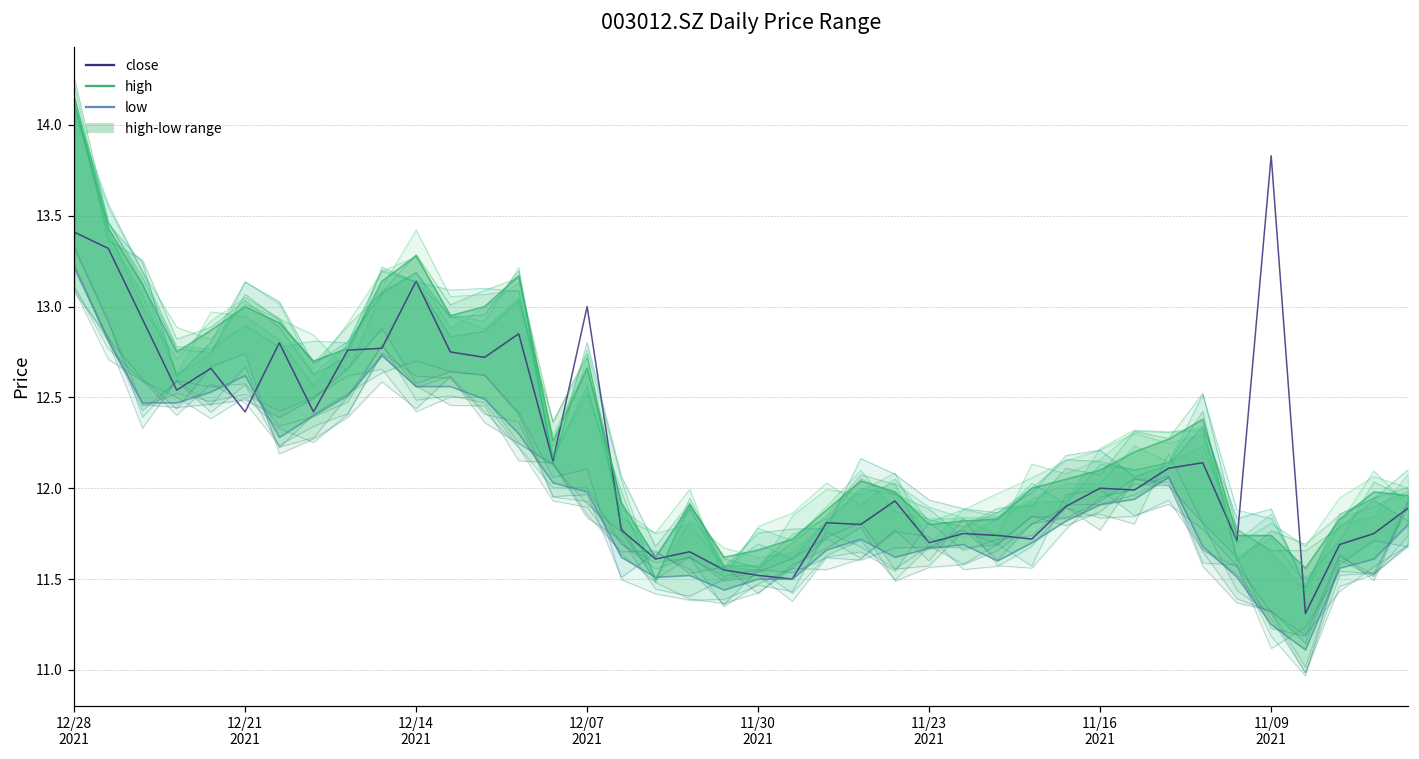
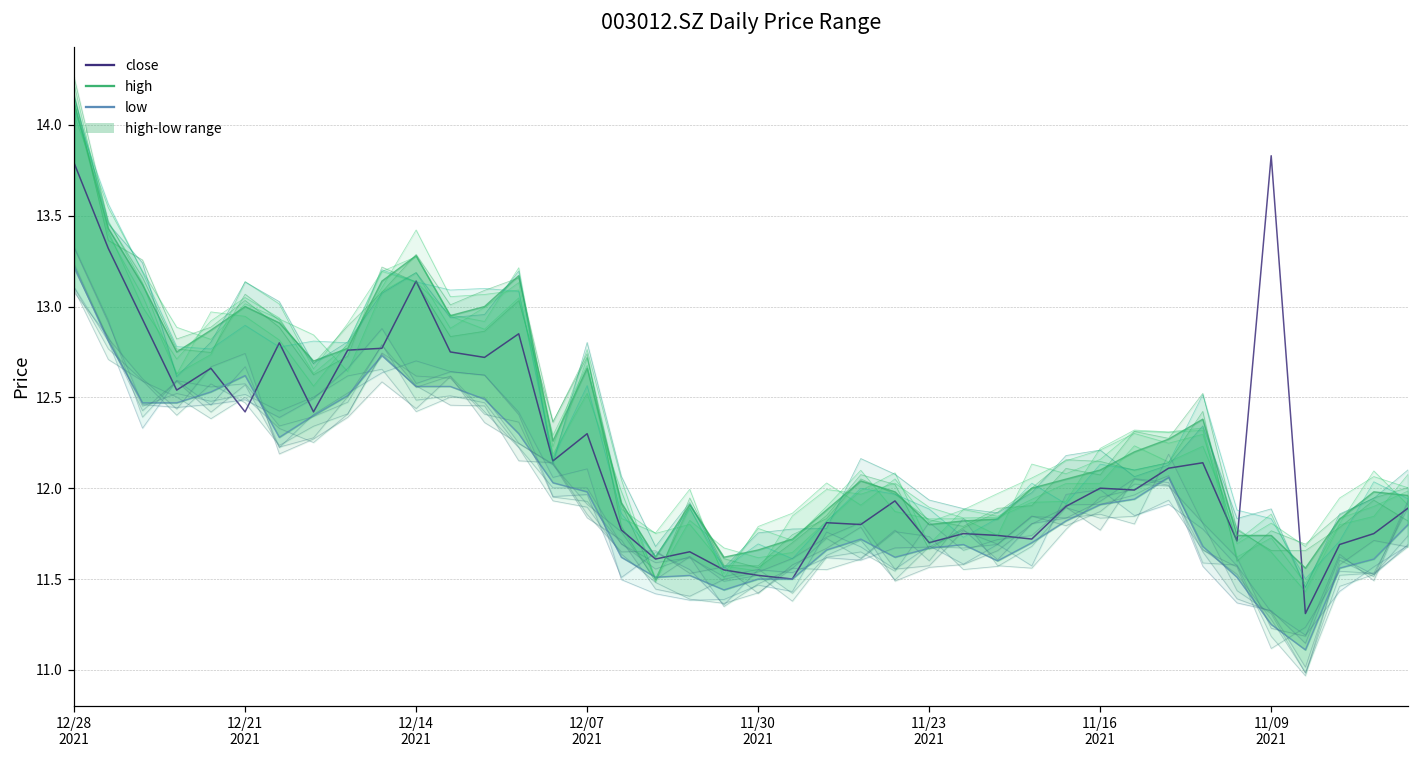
close, 12/28 2021: 13.41 -> 13.79
close, 12/07 2021: 13.0 -> 12.3
